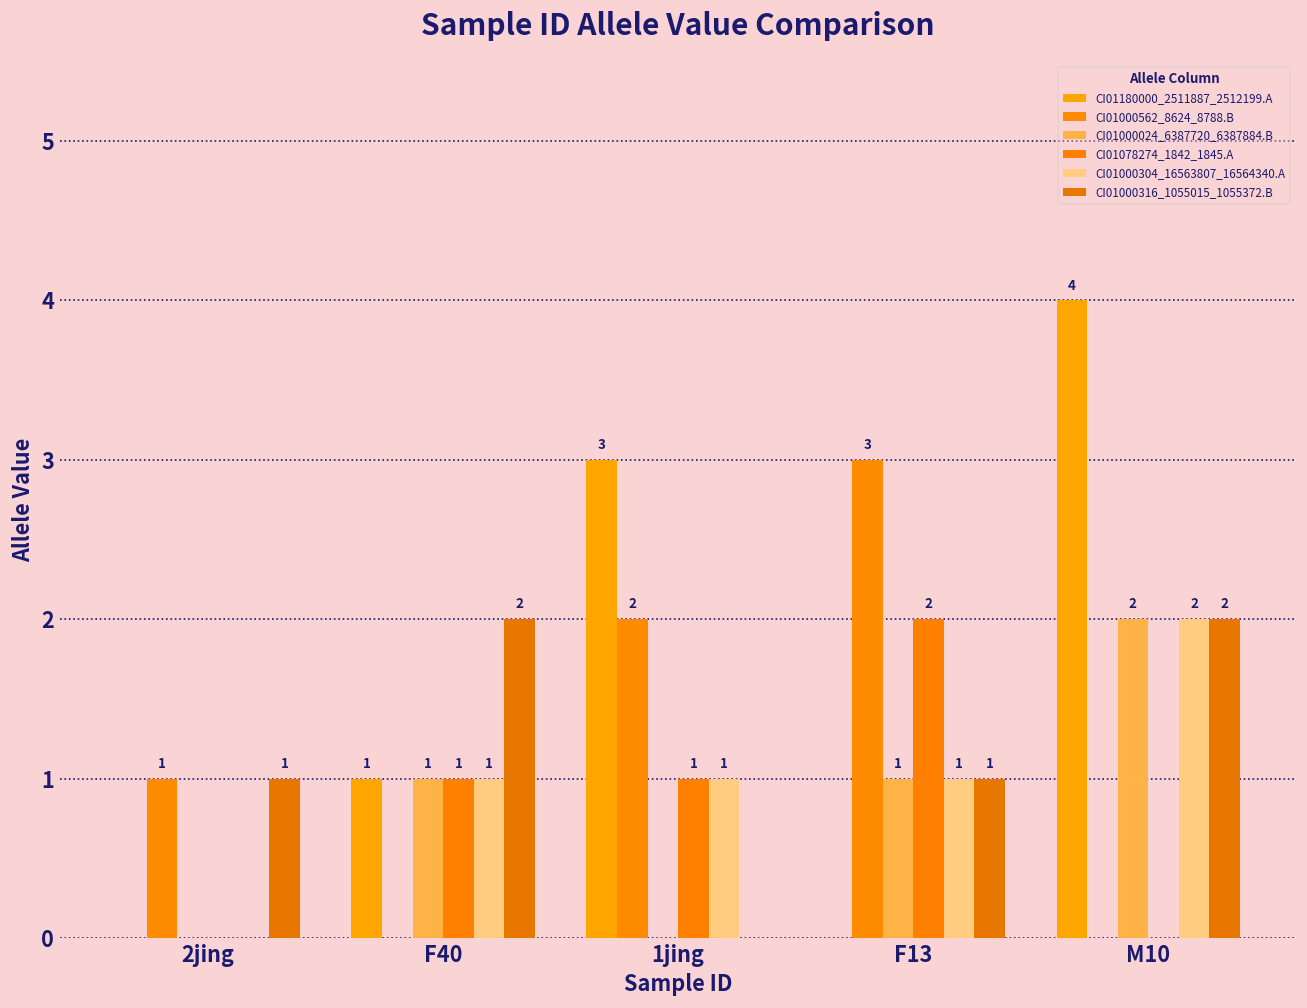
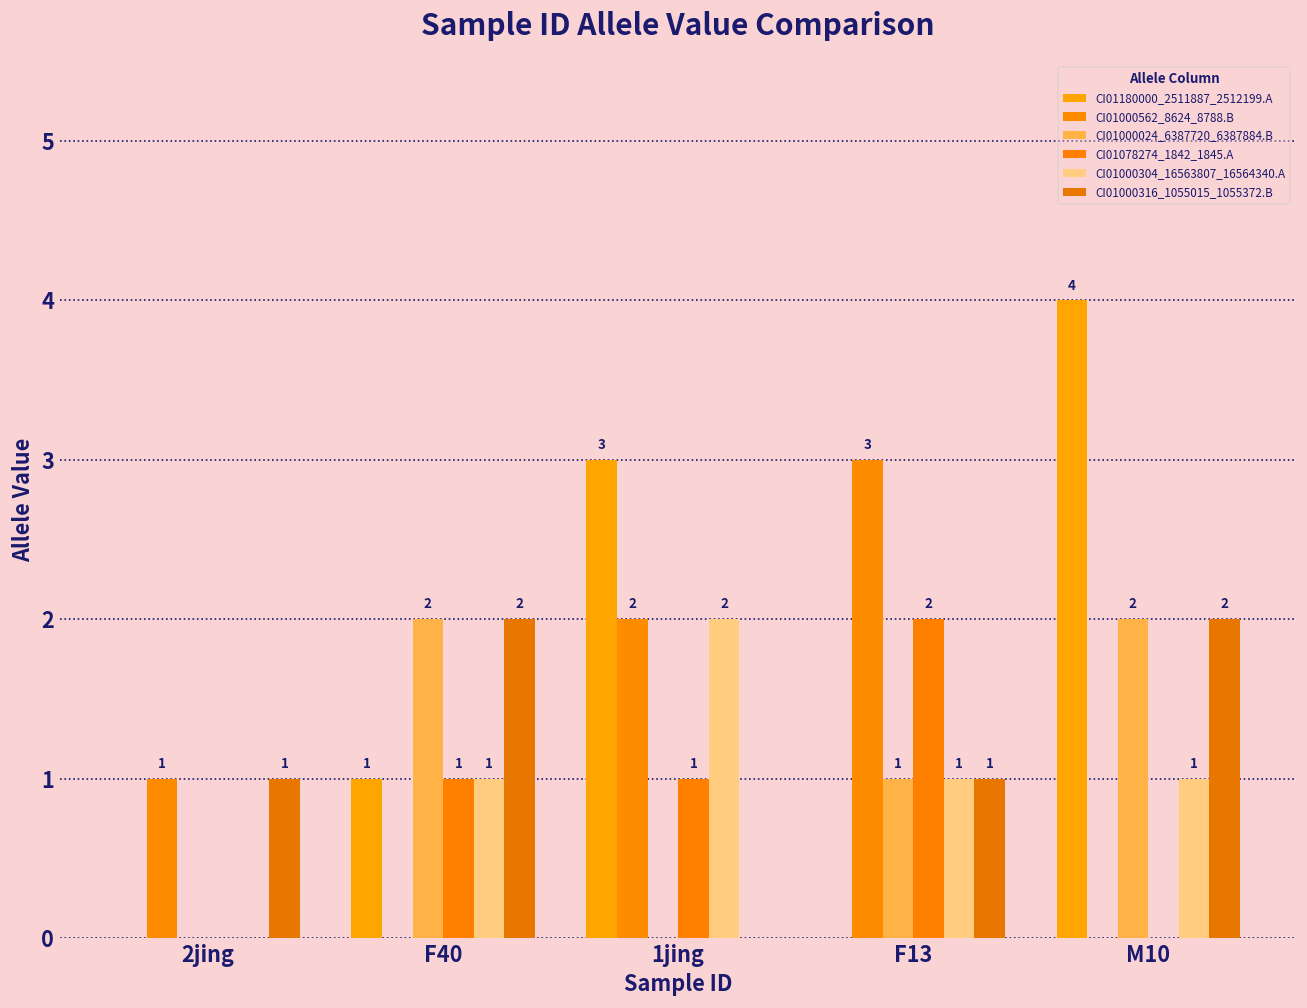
CI01000024_6387720_6387884.B, F40: 1 -> 2
CI01000304_16563807_16564340.A, 1jing: 1 -> 2
CI01000304_16563807_16564340.A, M10: 2 -> 1
